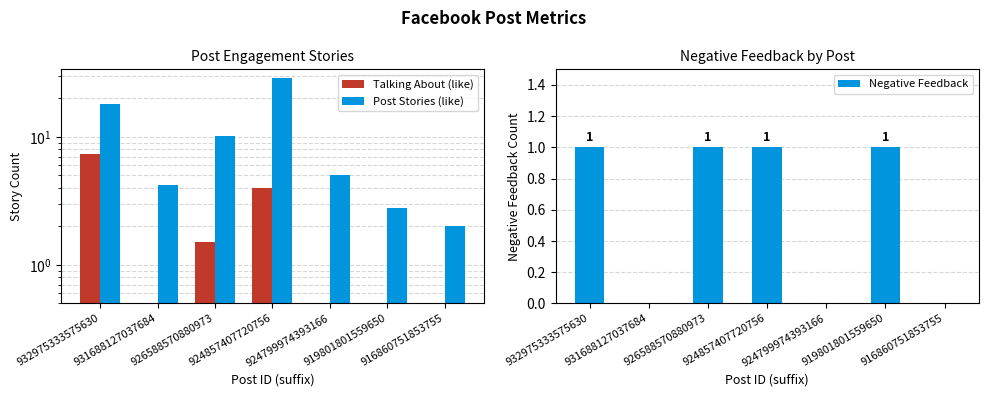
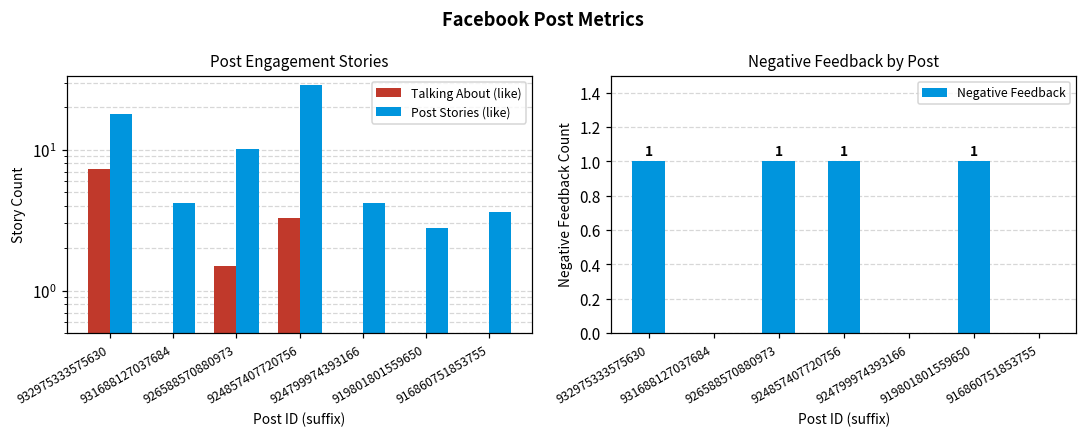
Post Engagement Stories, Talking About (like), 924857407720756: 4.0 -> 3.3
Post Engagement Stories, Post Stories (like), 924799974393166: 5.0 -> 4.2
Post Engagement Stories, Post Stories (like), 916860751853755: 2.0 -> 3.6
